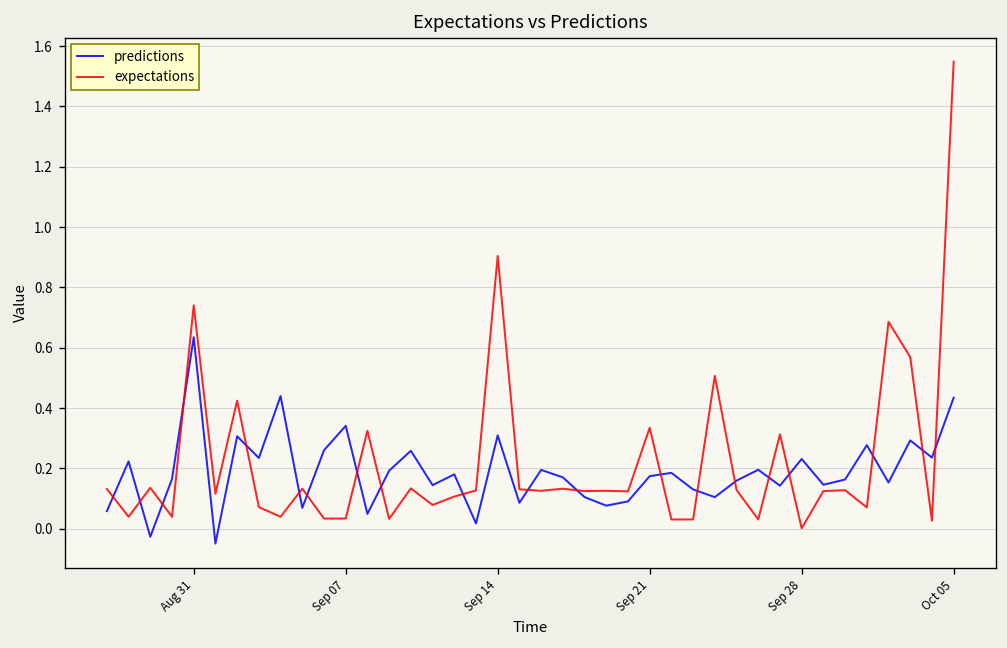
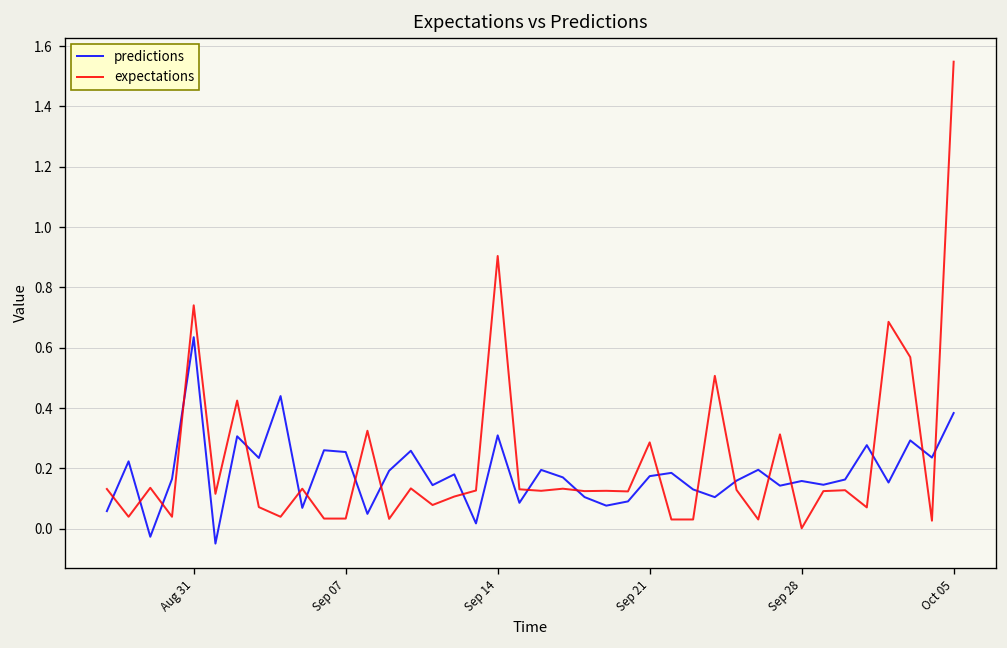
predictions, Sep 07: 0.34 -> 0.25
expectations, Sep 21: 0.34 -> 0.29
predictions, Sep 28: 0.23 -> 0.16
predictions, Oct 05: 0.43 -> 0.38
